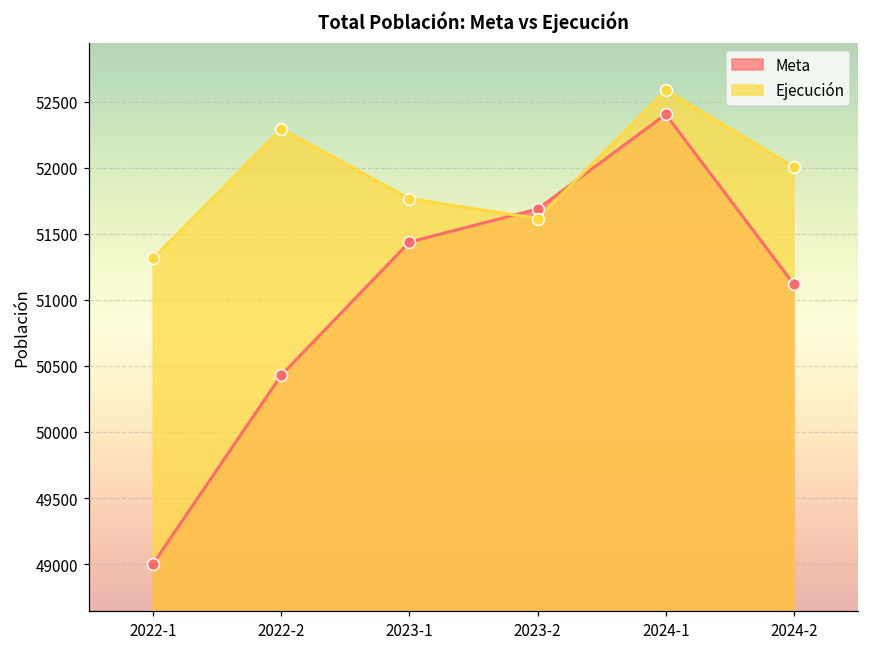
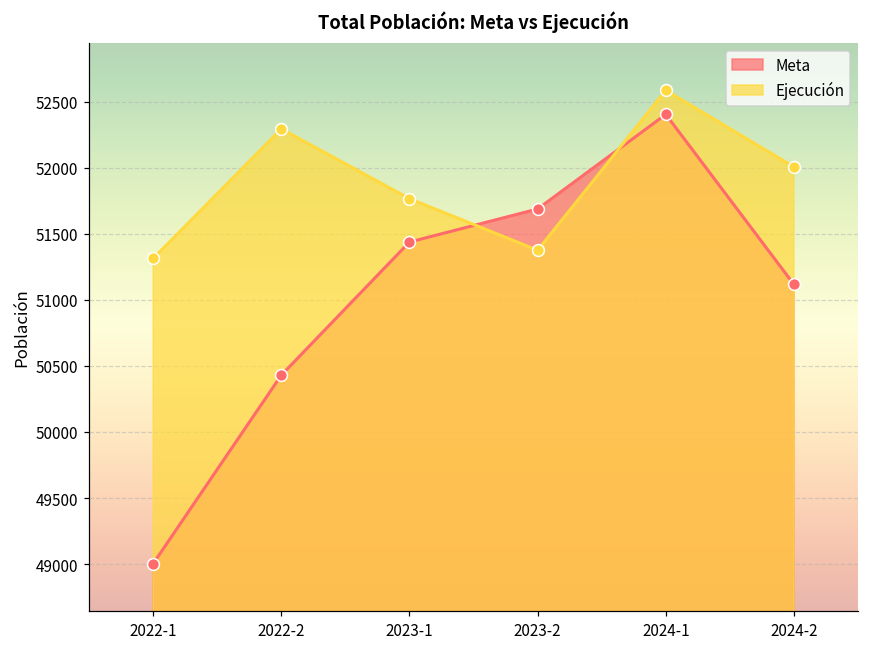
Ejecución, 2023-2: 51620 -> 51380
